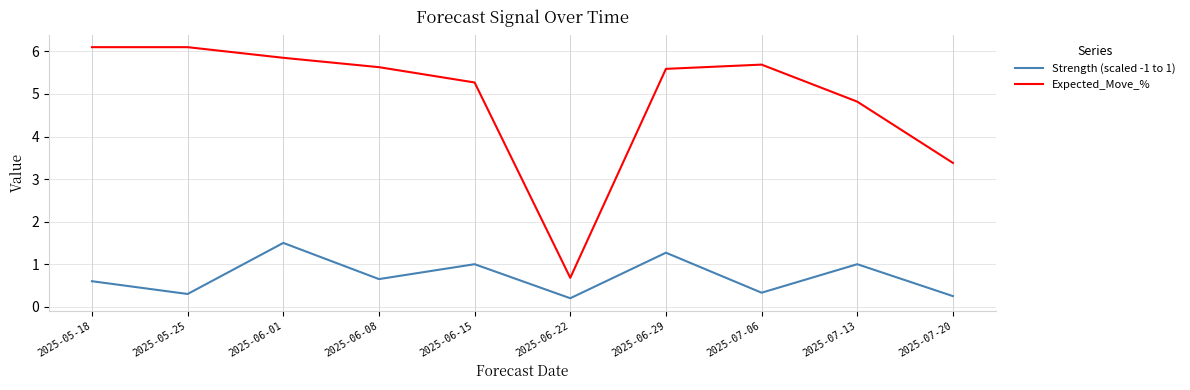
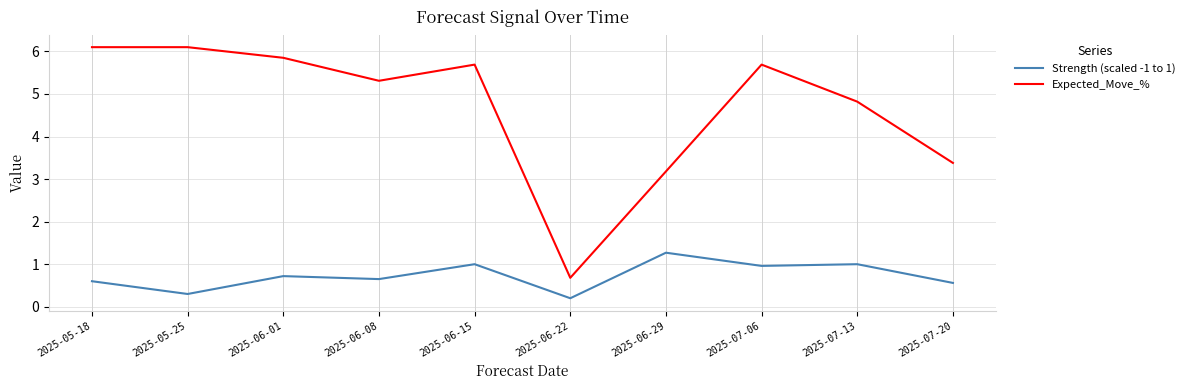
Strength (scaled -1 to 1), 2025-06-01: 1.5 -> 0.7
Expected_Move_%, 2025-06-08: 5.6 -> 5.3
Expected_Move_%, 2025-06-15: 5.3 -> 5.7
Expected_Move_%, 2025-06-29: 5.6 -> 3.2
Strength (scaled -1 to 1), 2025-07-06: 0.3 -> 1.0
Strength (scaled -1 to 1), 2025-07-20: 0.3 -> 0.6
